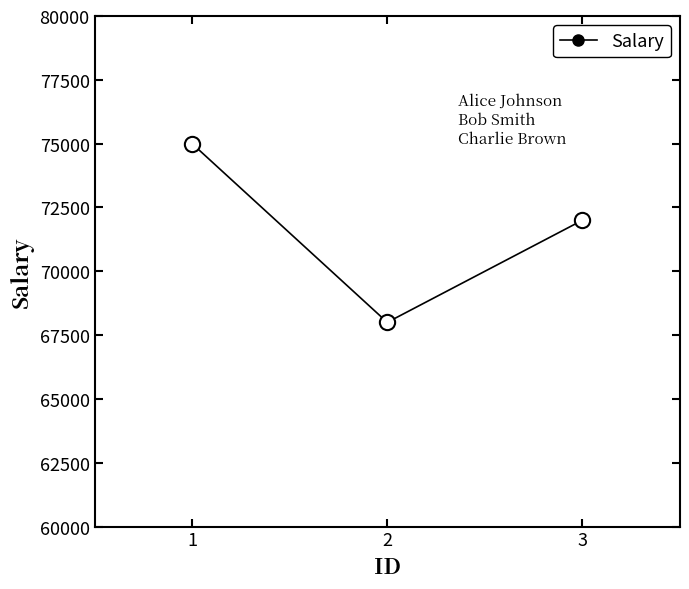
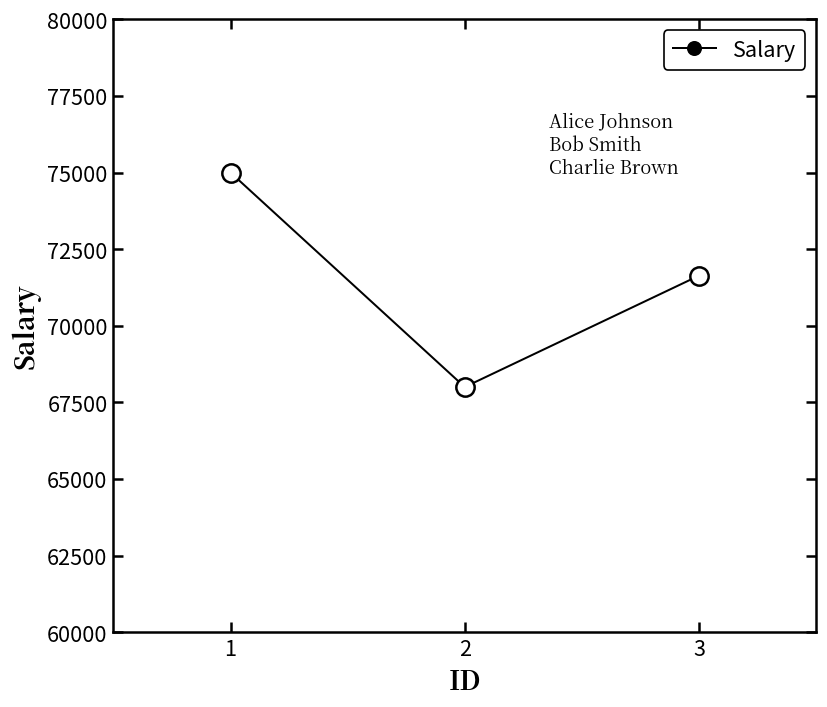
3: 72000 -> 71600
